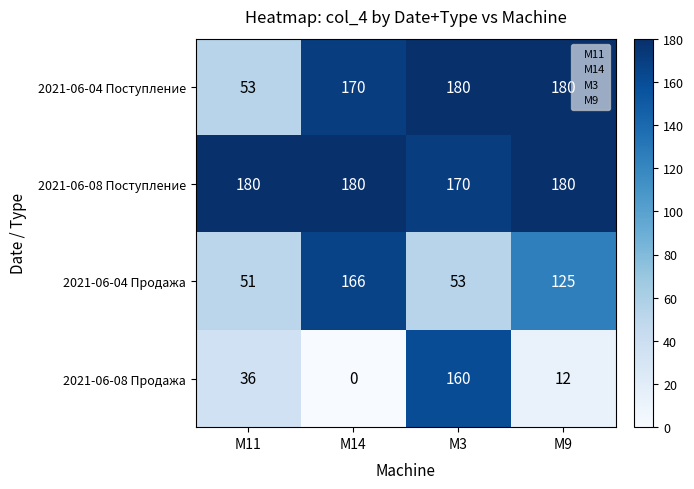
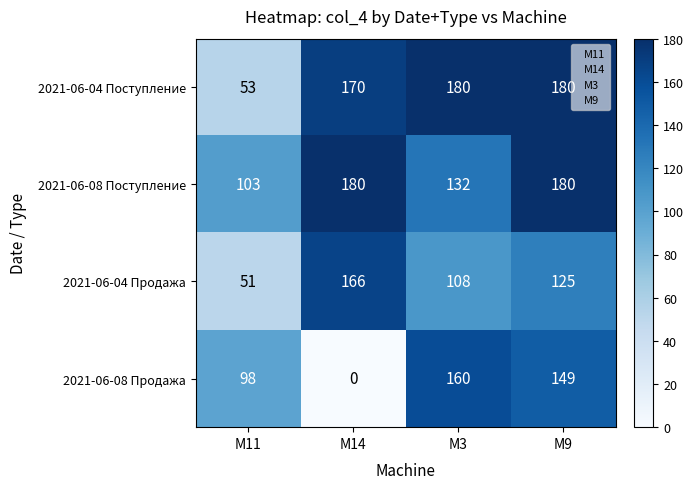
2021-06-08 Поступление, M11: 180 -> 103
2021-06-08 Поступление, M3: 170 -> 132
2021-06-04 Продажа, M3: 53 -> 108
2021-06-08 Продажа, M11: 36 -> 98
2021-06-08 Продажа, M9: 12 -> 149
